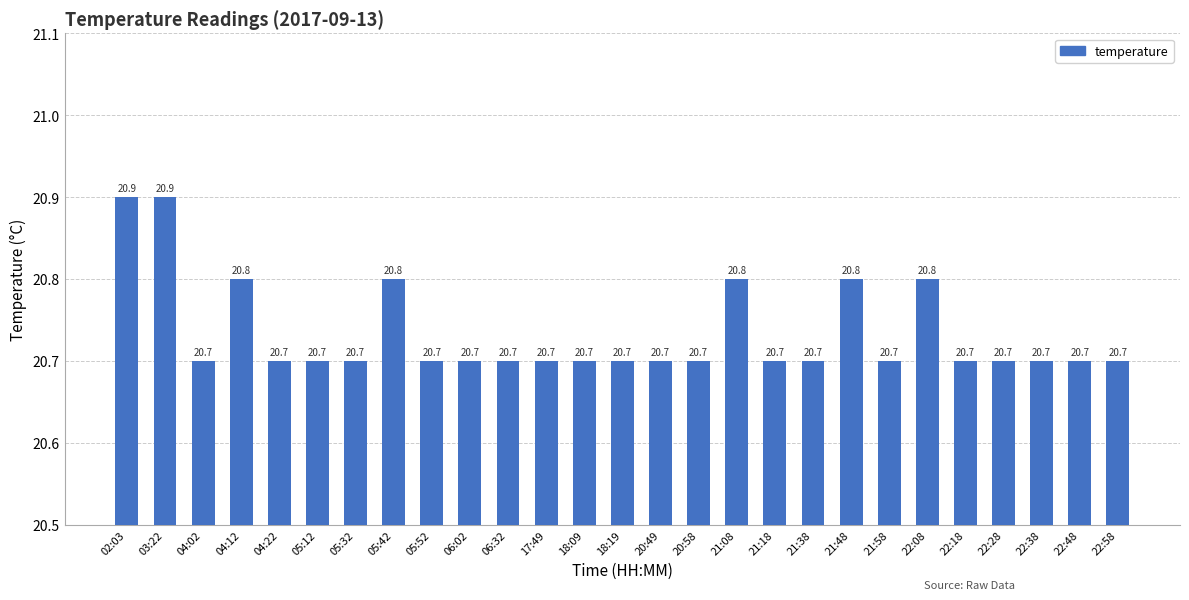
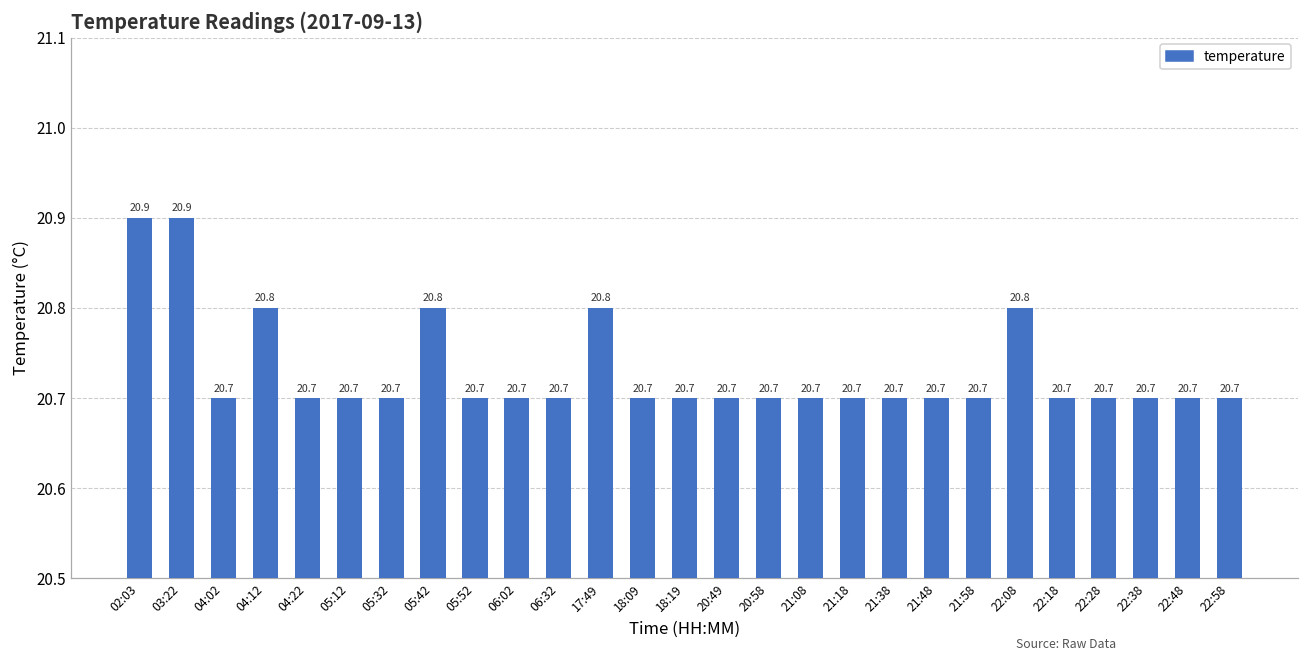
17:49: 20.7 -> 20.8
21:08: 20.8 -> 20.7
21:48: 20.8 -> 20.7
